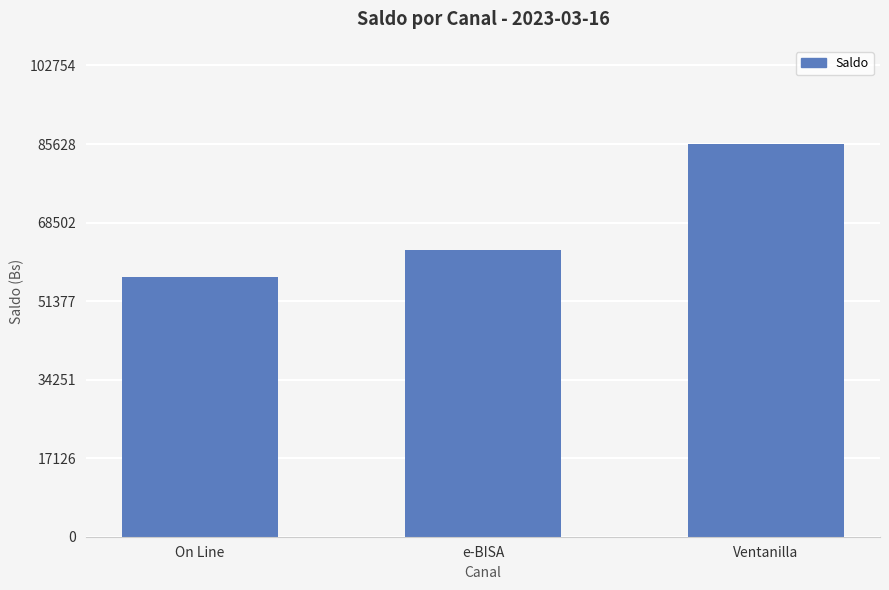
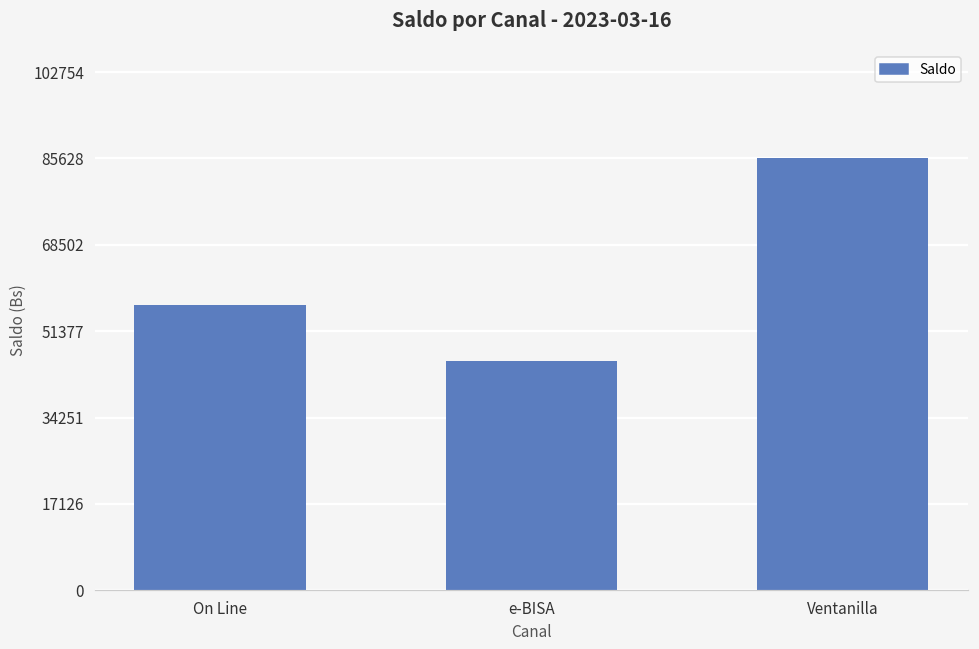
e-BISA: 63000 -> 45000
